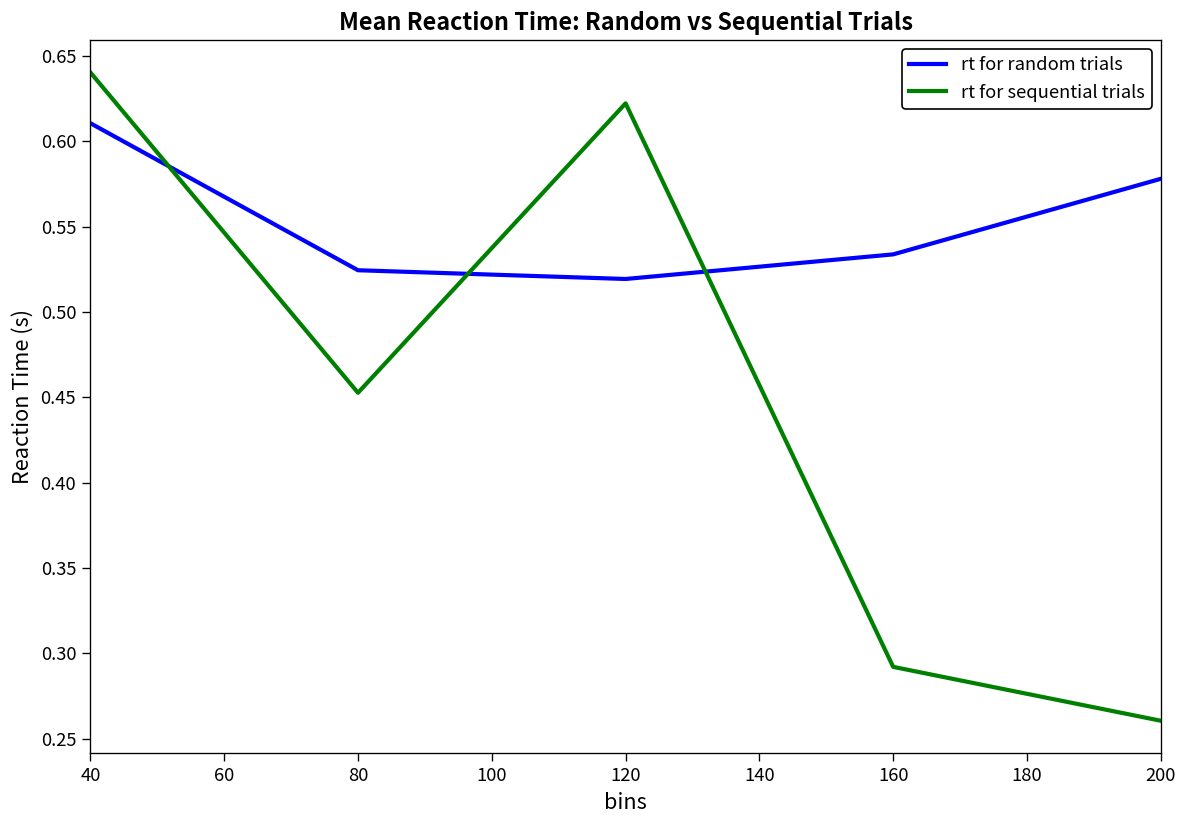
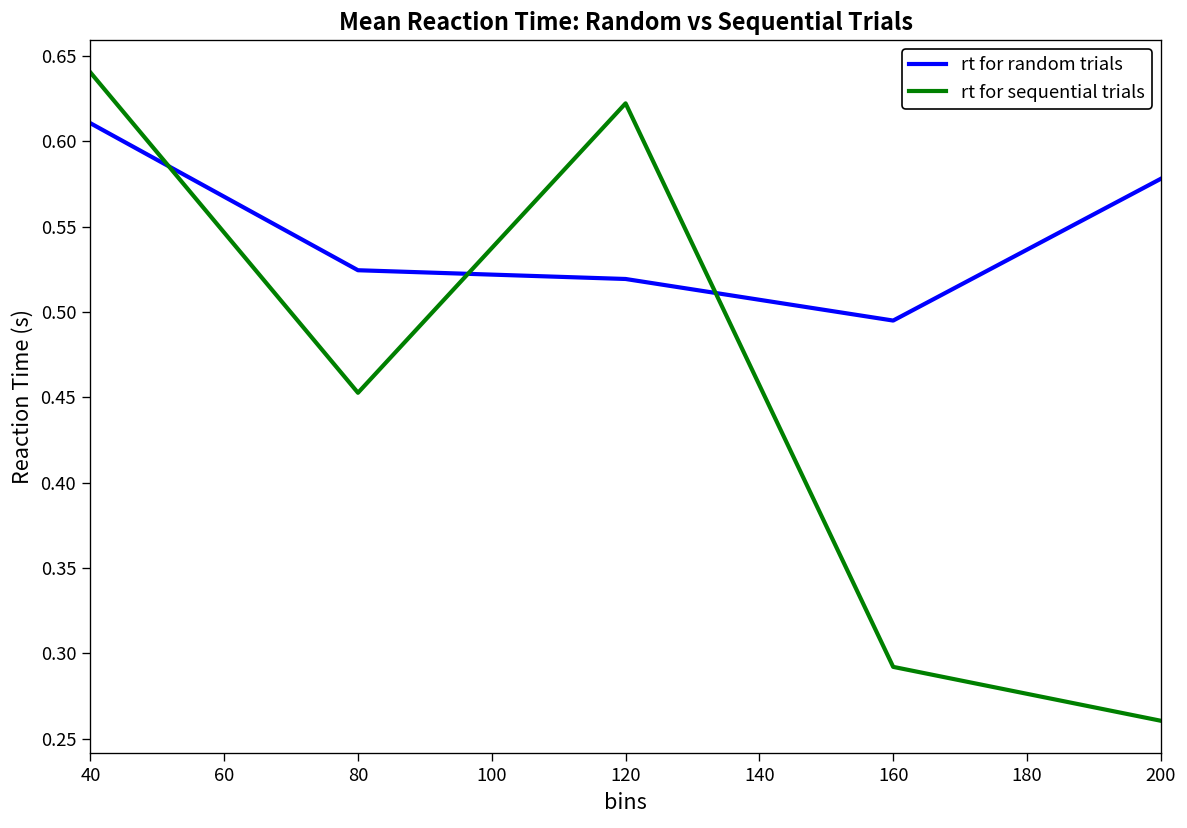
rt for random trials, 160: 0.534 -> 0.495
